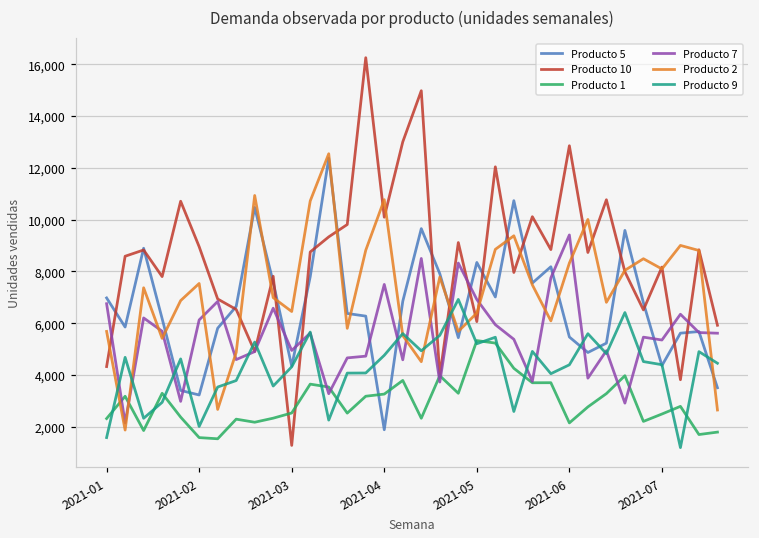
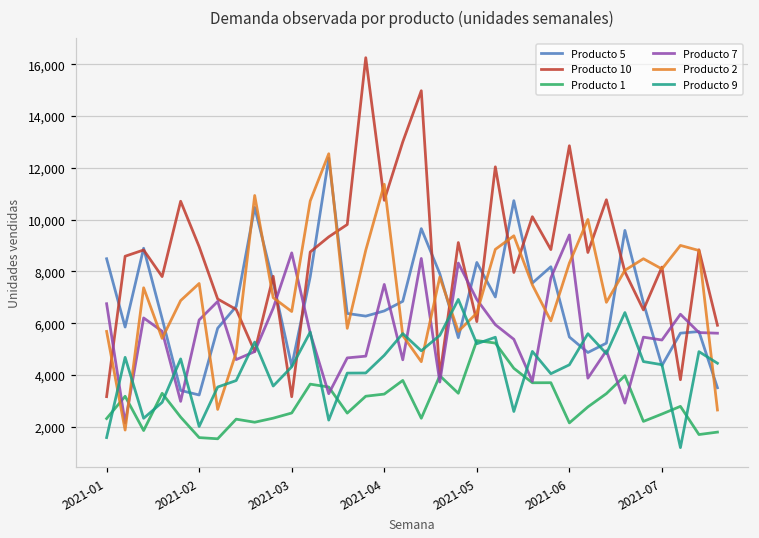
Producto 5, 2021-01: 7,000 -> 8,500
Producto 10, 2021-01: 4,300 -> 3,200
Producto 10, 2021-03: 1,300 -> 3,200
Producto 7, 2021-03: 4,900 -> 8,700
Producto 5, 2021-04: 1,900 -> 6,500
Producto 10, 2021-04: 10,100 -> 10,700
Producto 2, 2021-04: 10,800 -> 11,400
